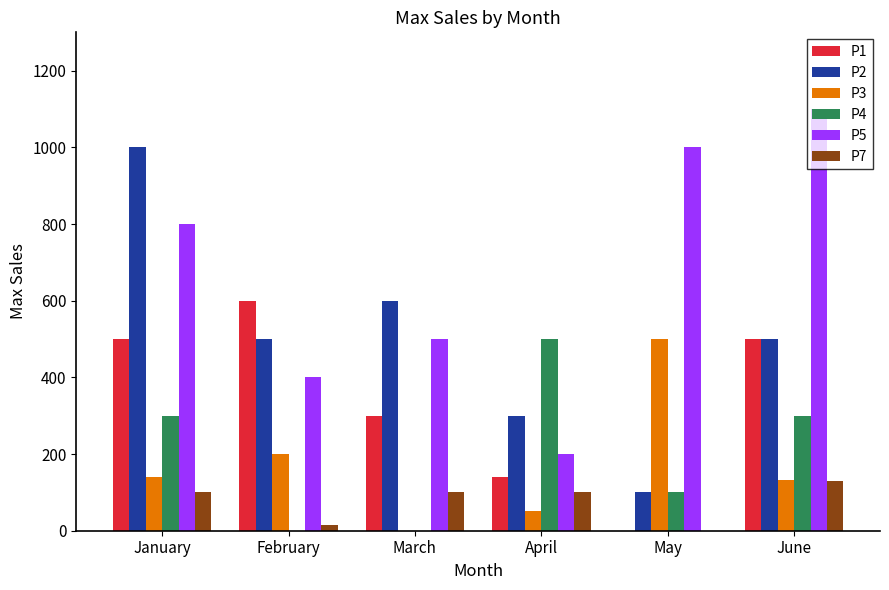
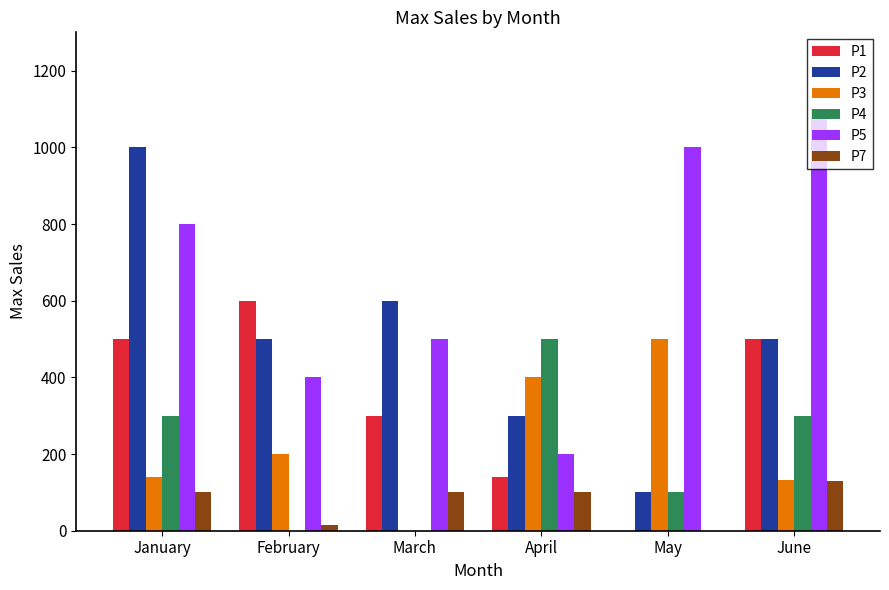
P3, April: 50 -> 400
